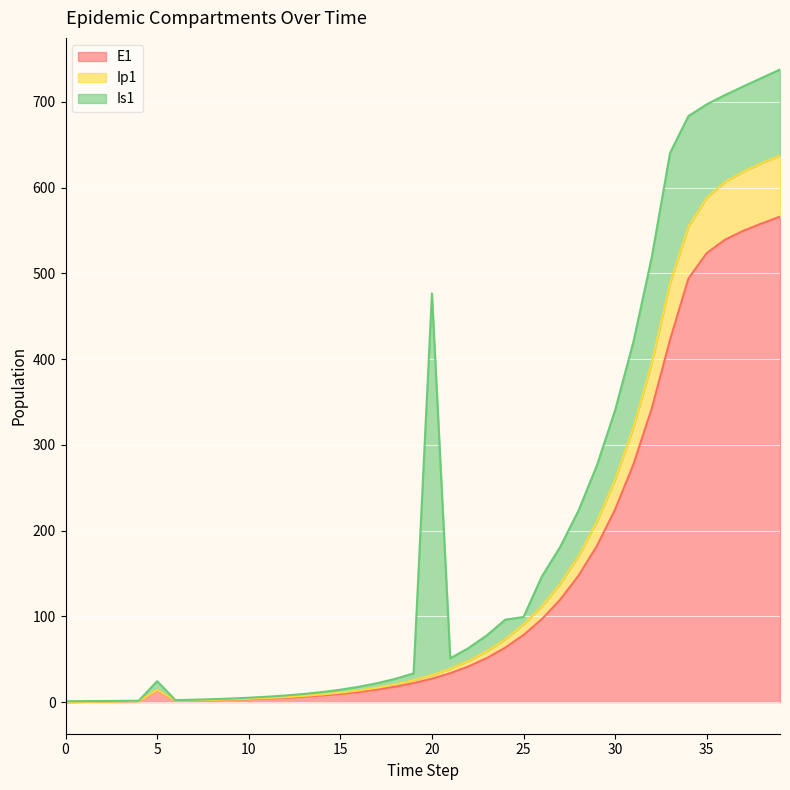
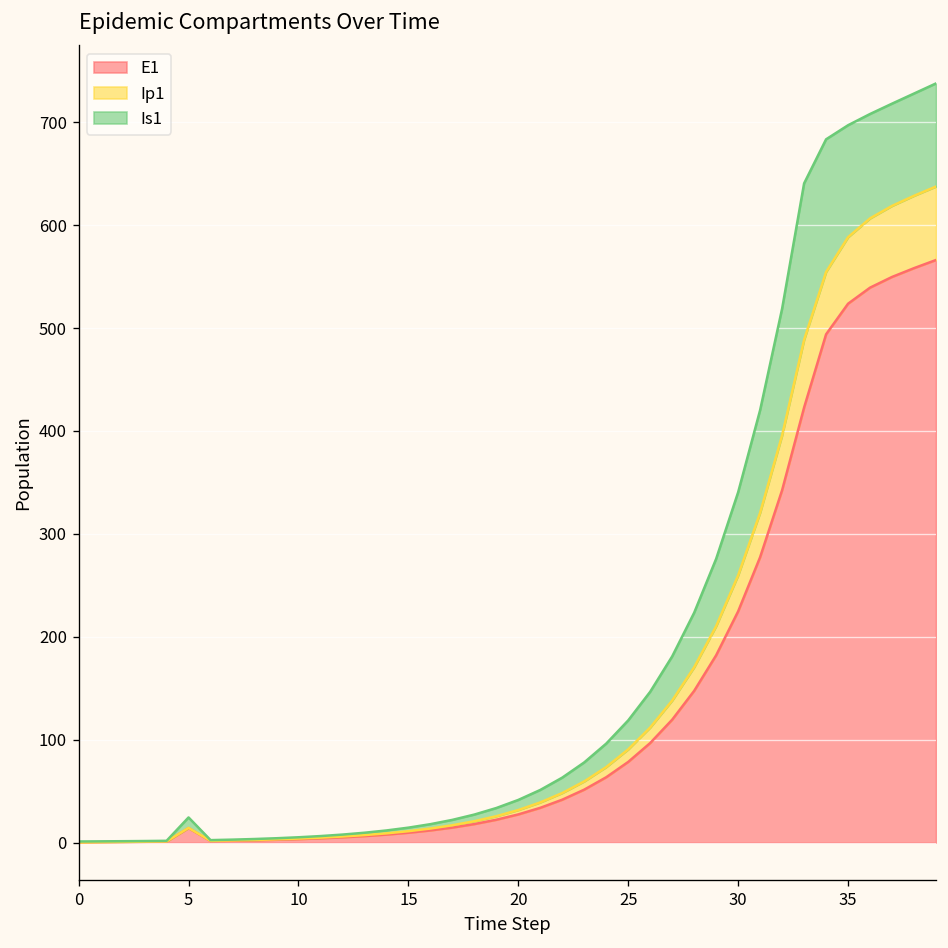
Is1, 20: 450 -> 10
Is1, 25: 10 -> 30
